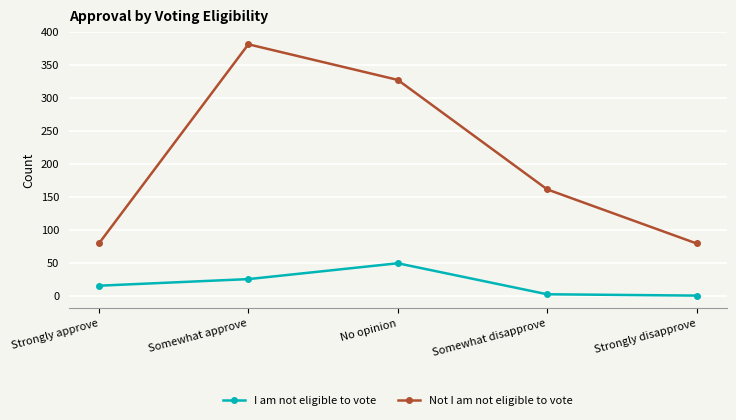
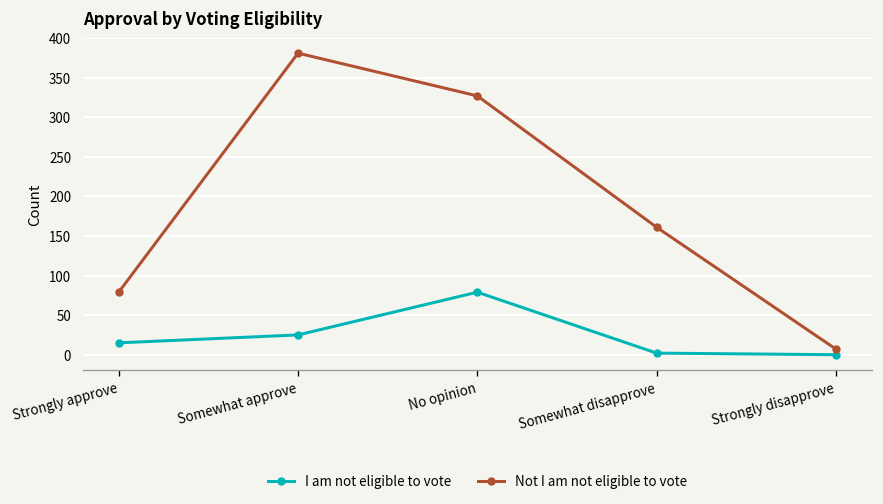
I am not eligible to vote, No opinion: 50 -> 80
Not I am not eligible to vote, Strongly disapprove: 80 -> 10
